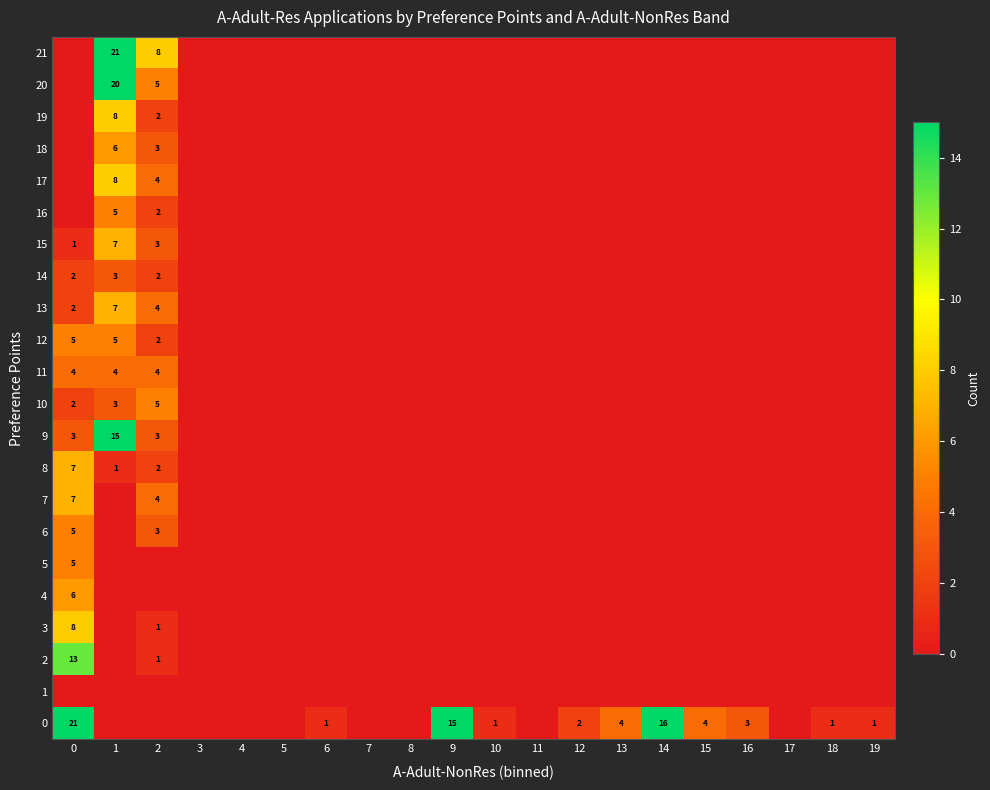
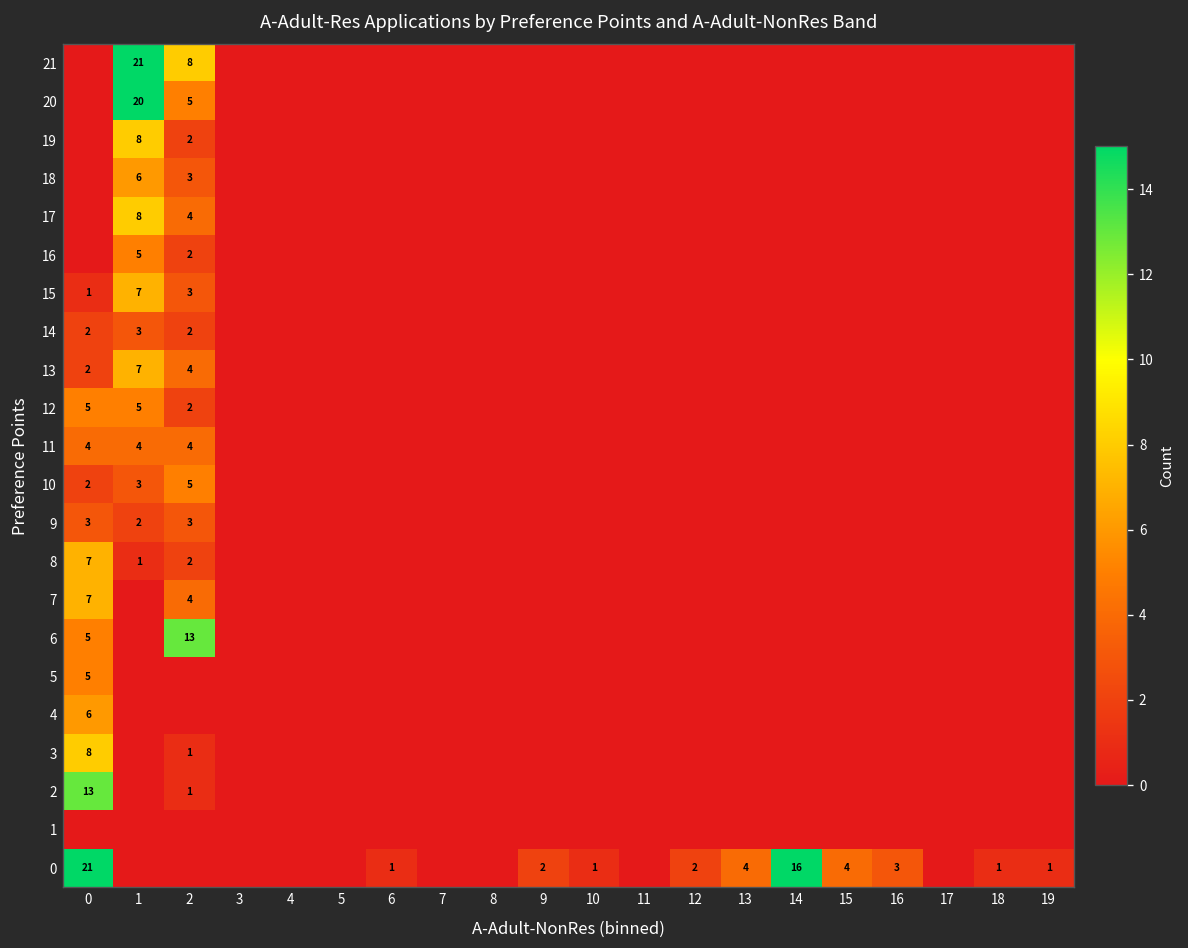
9, 1: 15 -> 2
6, 2: 3 -> 13
0, 9: 15 -> 2
